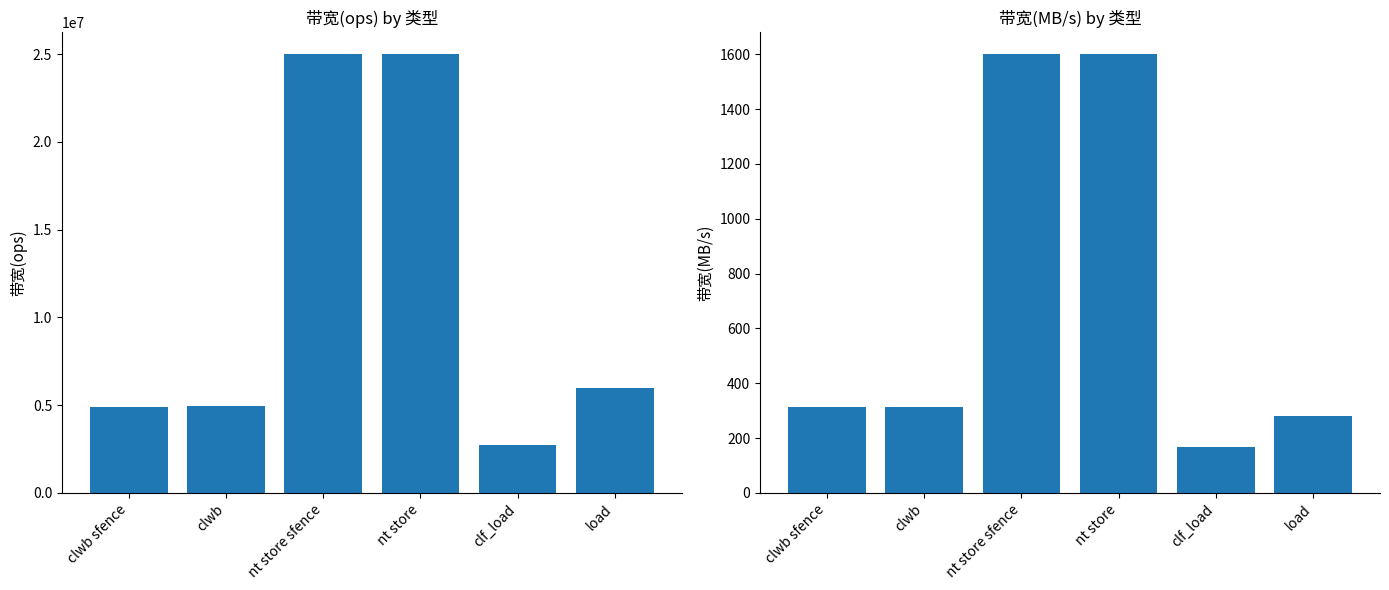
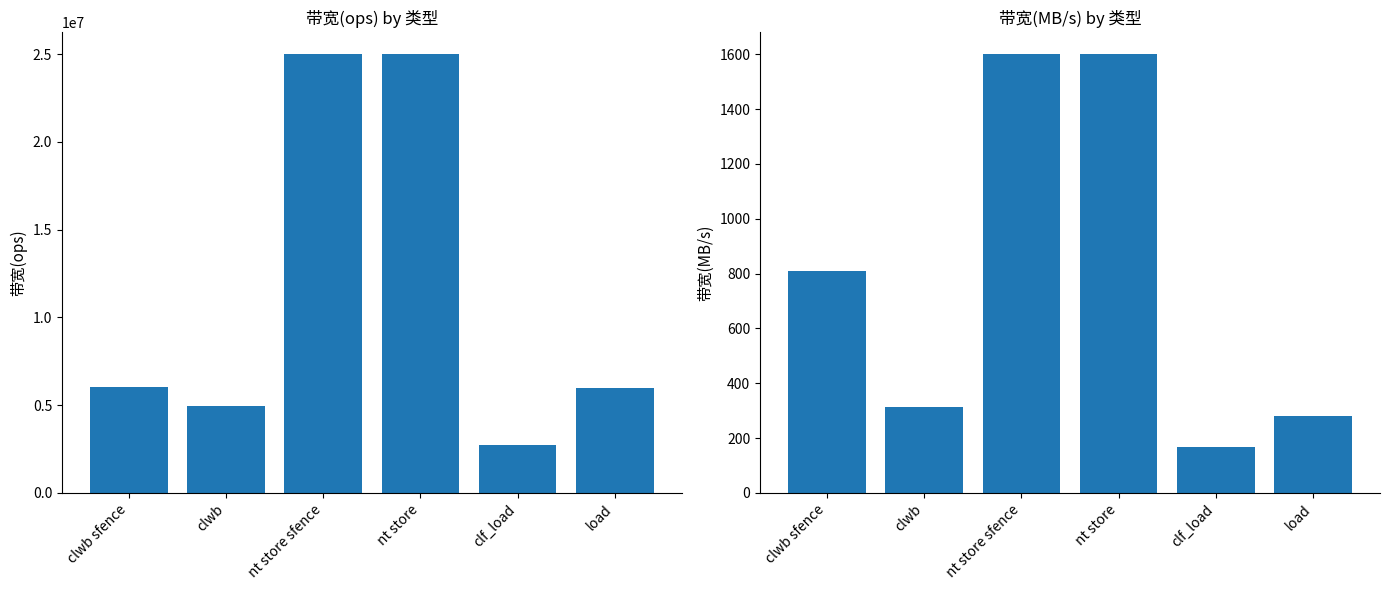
带宽(ops) by 类型, clwb sfence: 4900000 -> 6000000
带宽(MB/s) by 类型, clwb sfence: 310 -> 810
